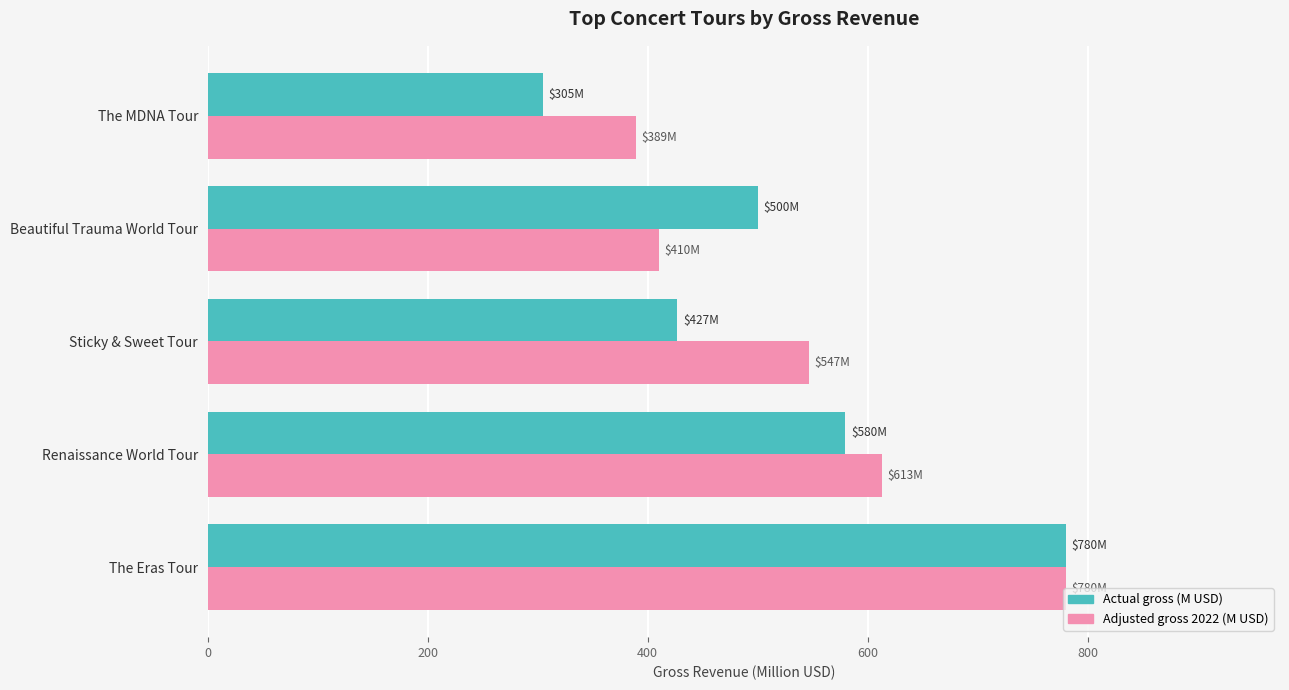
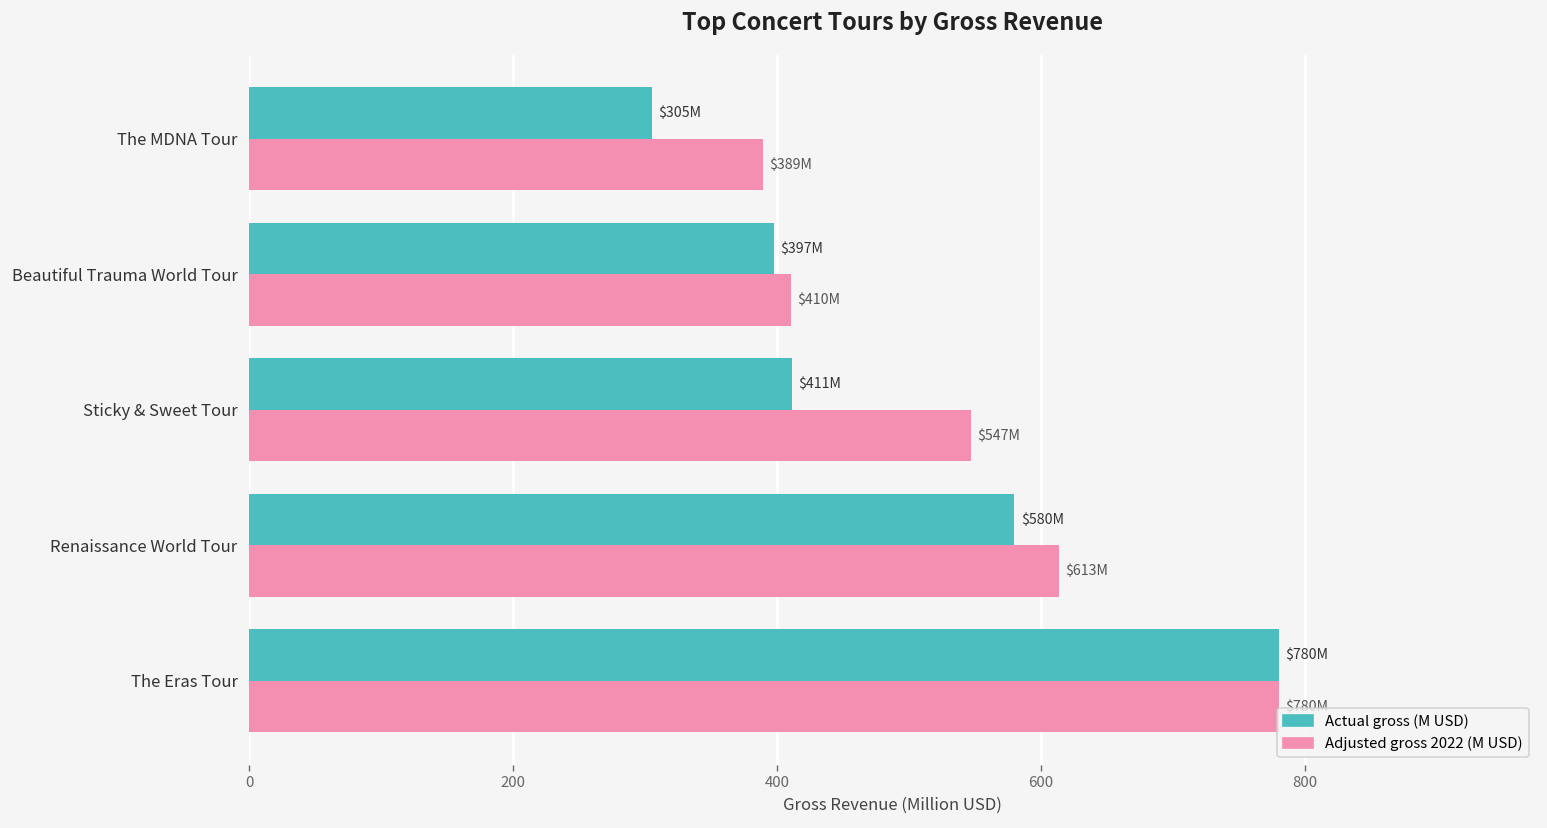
Actual gross (M USD), Beautiful Trauma World Tour: $500M -> $397M
Actual gross (M USD), Sticky & Sweet Tour: $427M -> $411M
